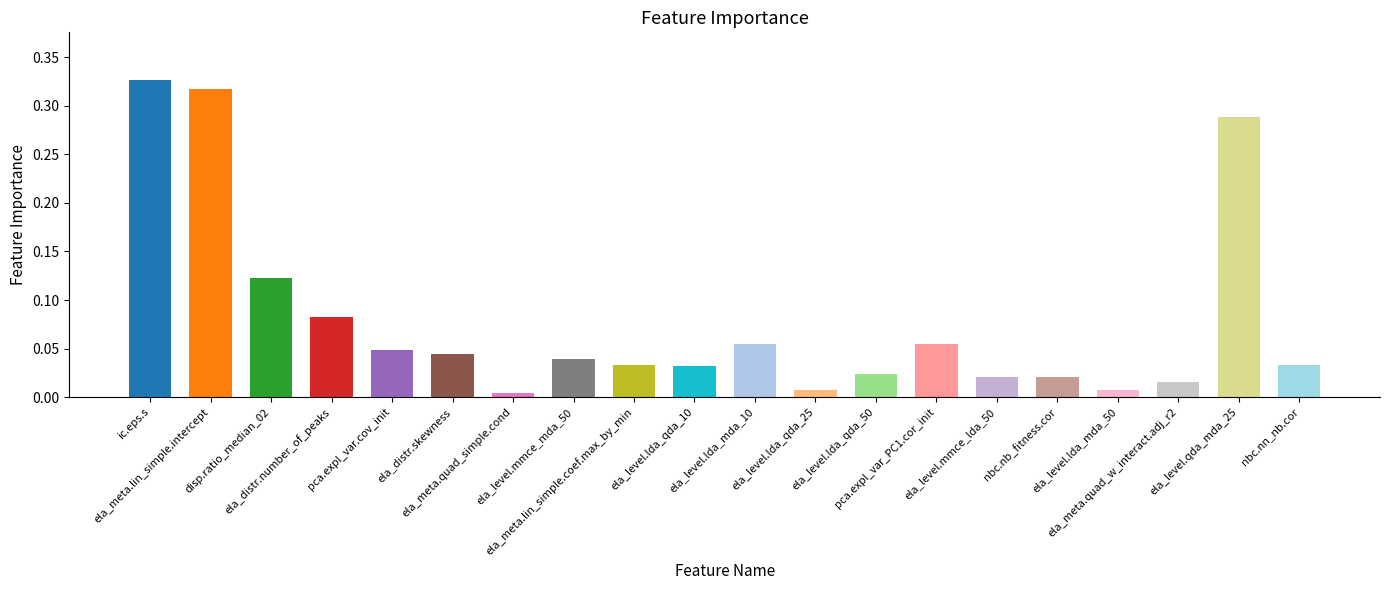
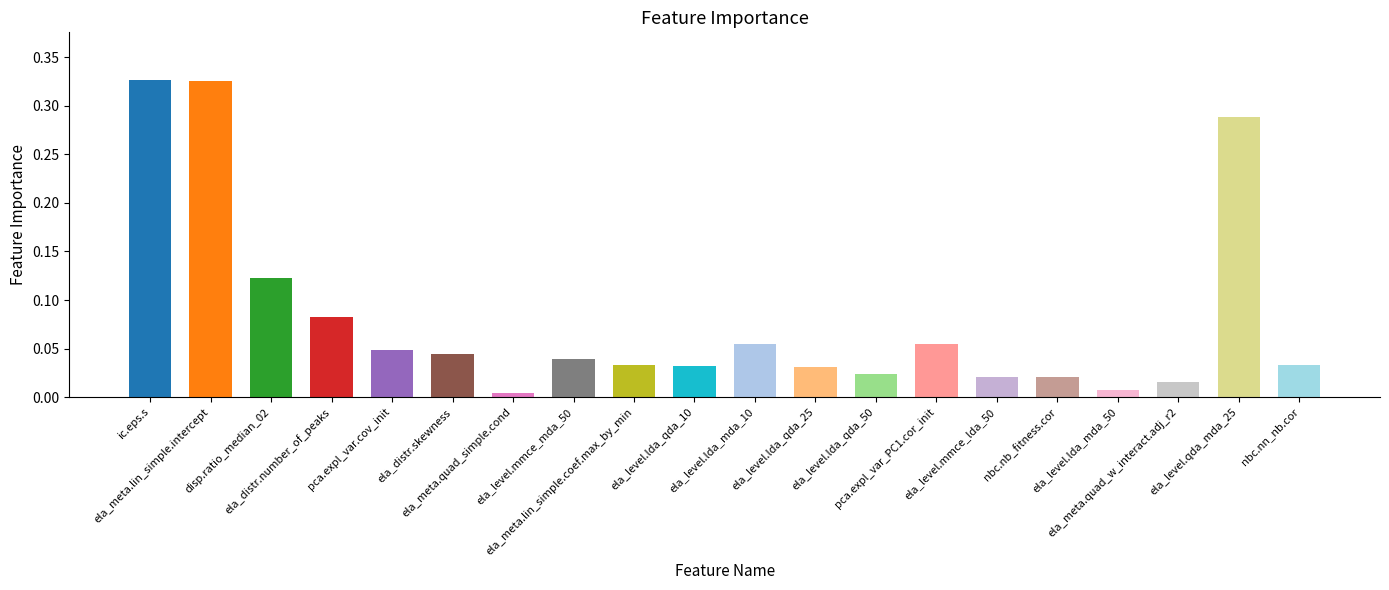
ela_meta.lin_simple.intercept: 0.32 -> 0.33
ela_level.lda_qda_25: 0.01 -> 0.03
